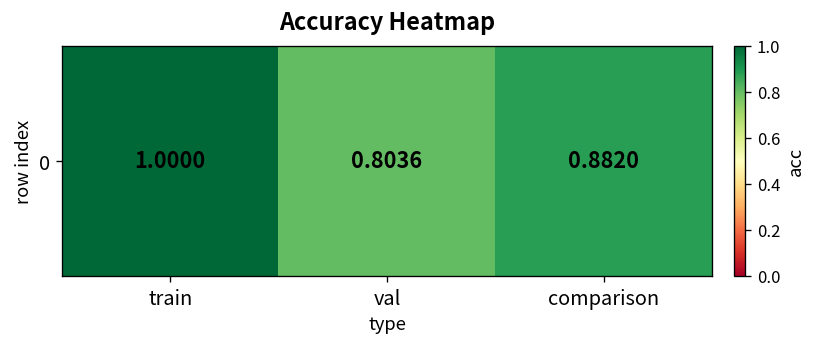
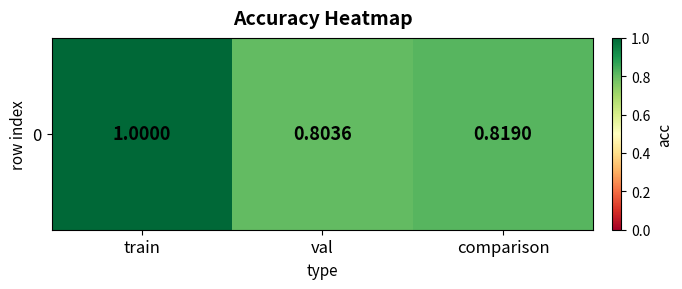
0, comparison: 0.8820 -> 0.8190
